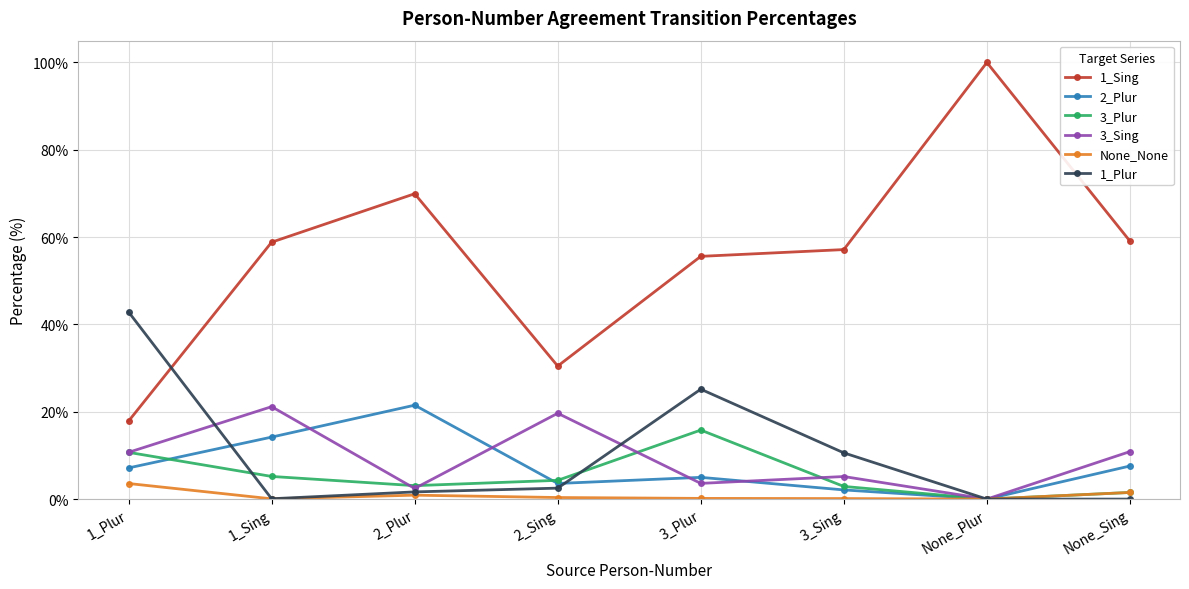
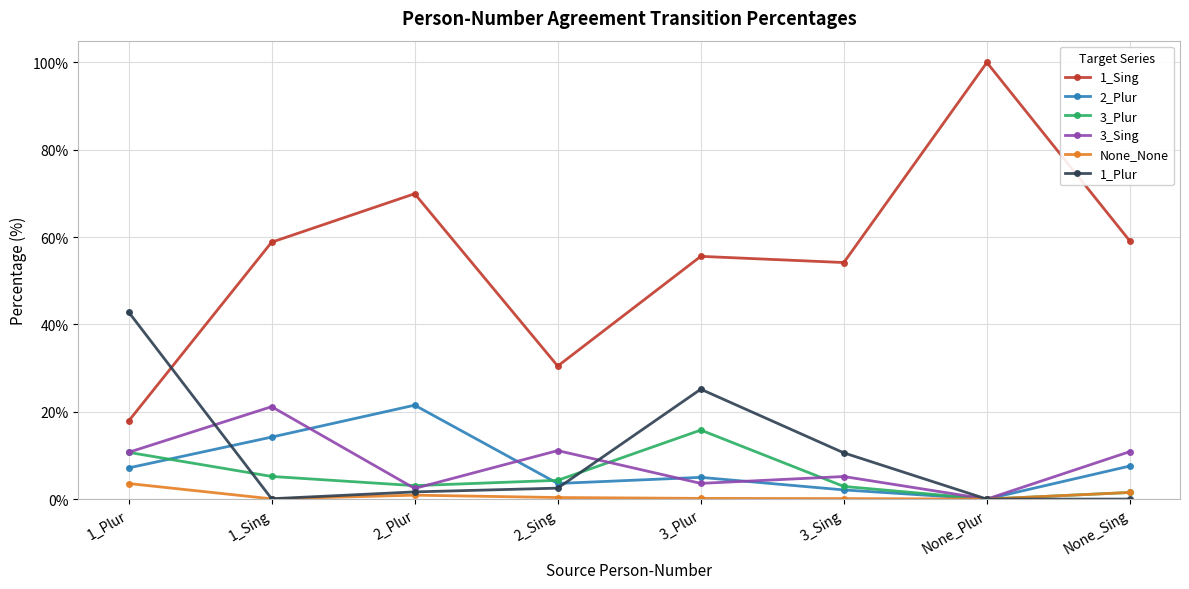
3_Sing, 2_Sing: 20% -> 11%
1_Sing, 3_Sing: 57% -> 54%
